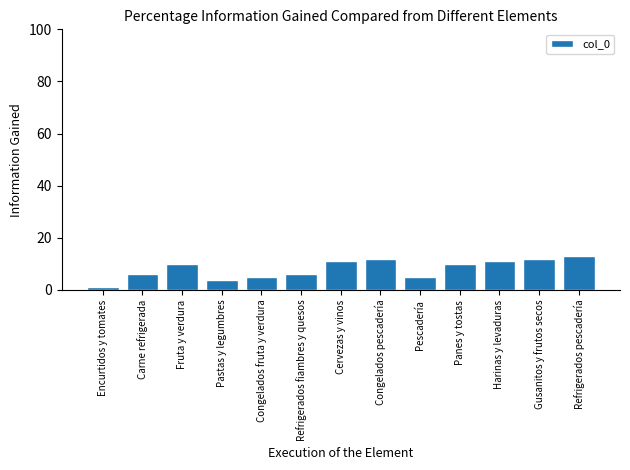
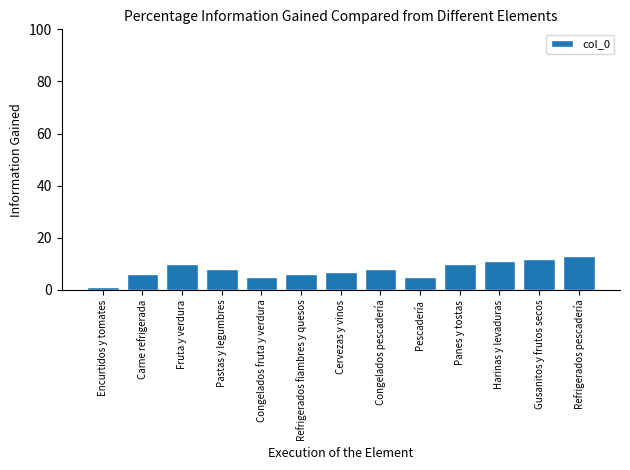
Pastas y legumbres: 4 -> 8
Cervezas y vinos: 11 -> 7
Congelados pescadería: 12 -> 8
